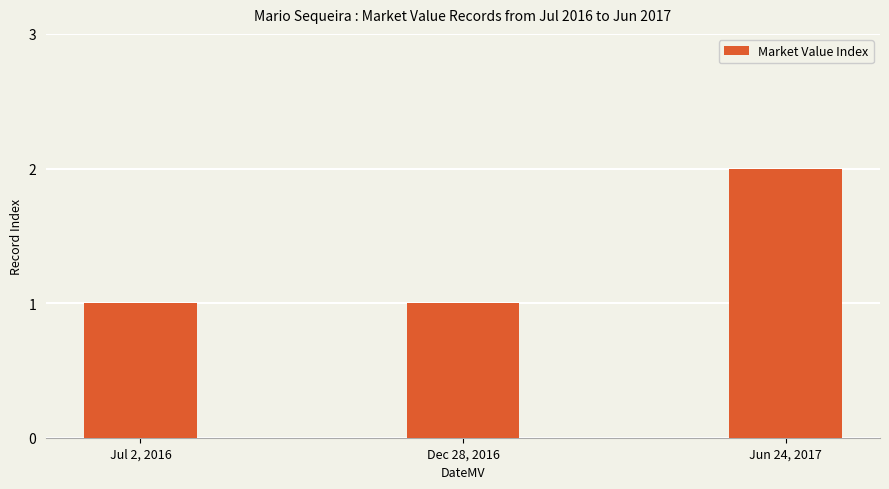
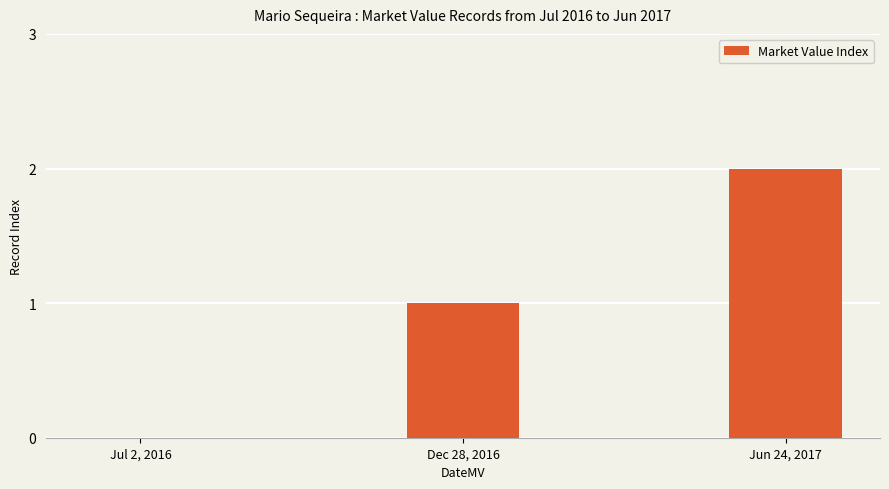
Jul 2, 2016: 1 -> 0
